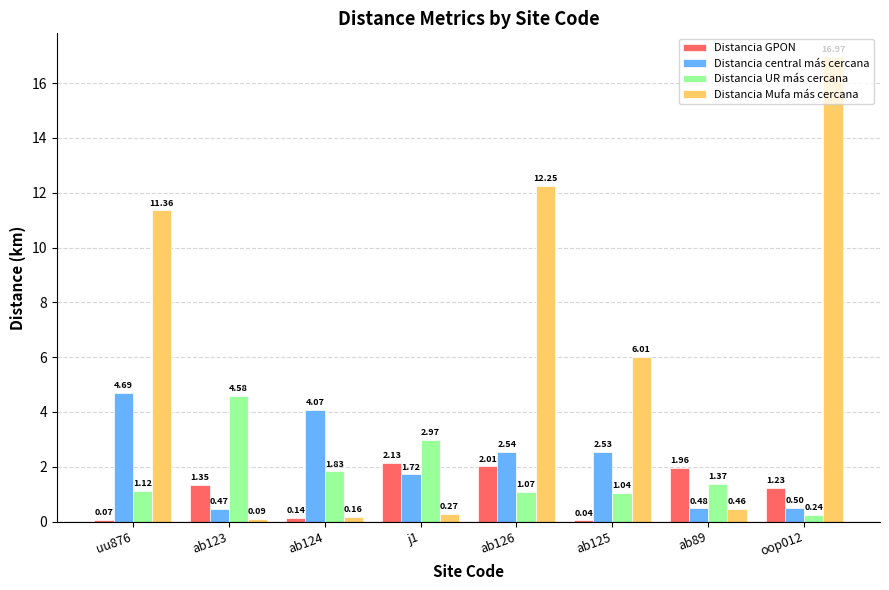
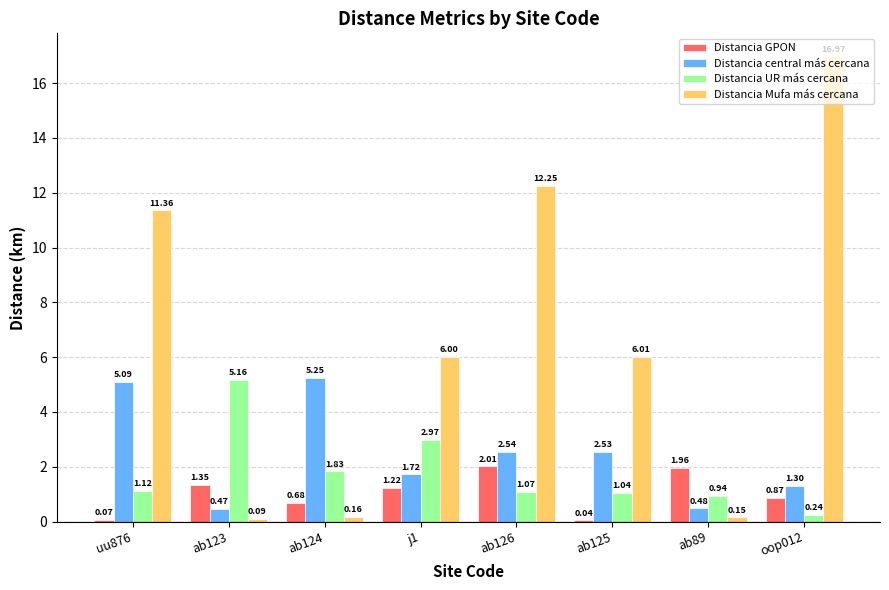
Distancia central más cercana, uu876: 4.69 -> 5.09
Distancia UR más cercana, ab123: 4.58 -> 5.16
Distancia GPON, ab124: 0.14 -> 0.68
Distancia central más cercana, ab124: 4.07 -> 5.25
Distancia GPON, j1: 2.13 -> 1.22
Distancia Mufa más cercana, j1: 0.27 -> 6.00
Distancia UR más cercana, ab89: 1.37 -> 0.94
Distancia Mufa más cercana, ab89: 0.46 -> 0.15
Distancia GPON, oop012: 1.23 -> 0.87
Distancia central más cercana, oop012: 0.50 -> 1.30
